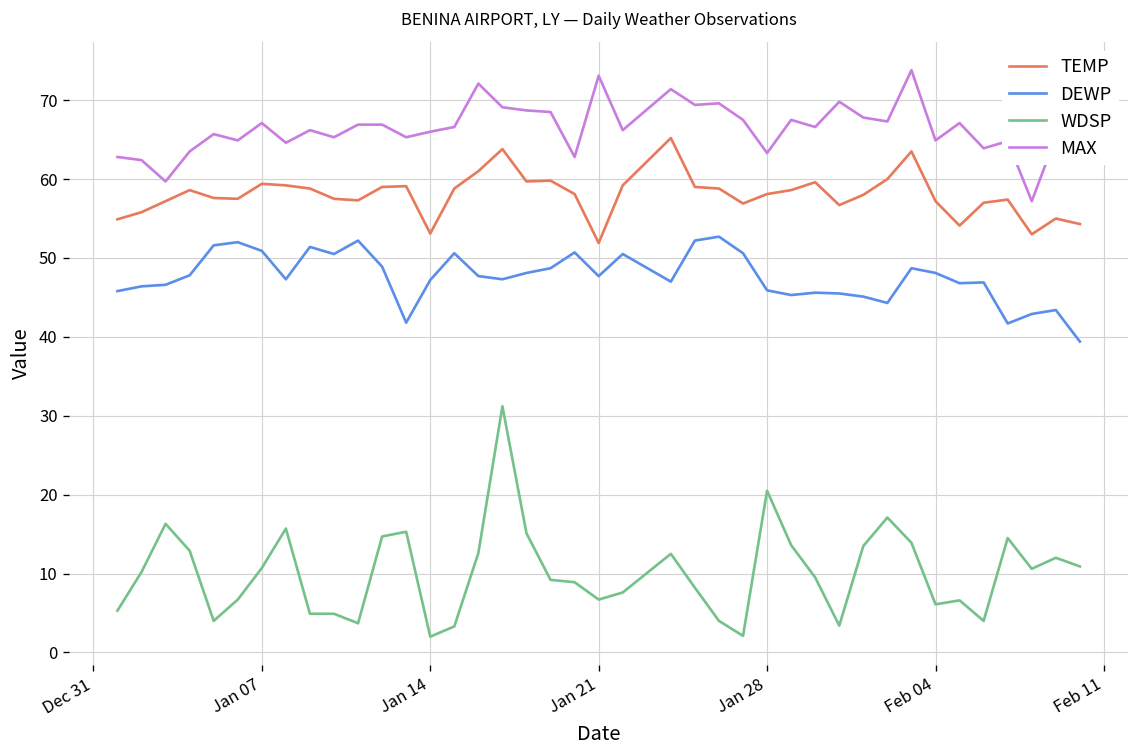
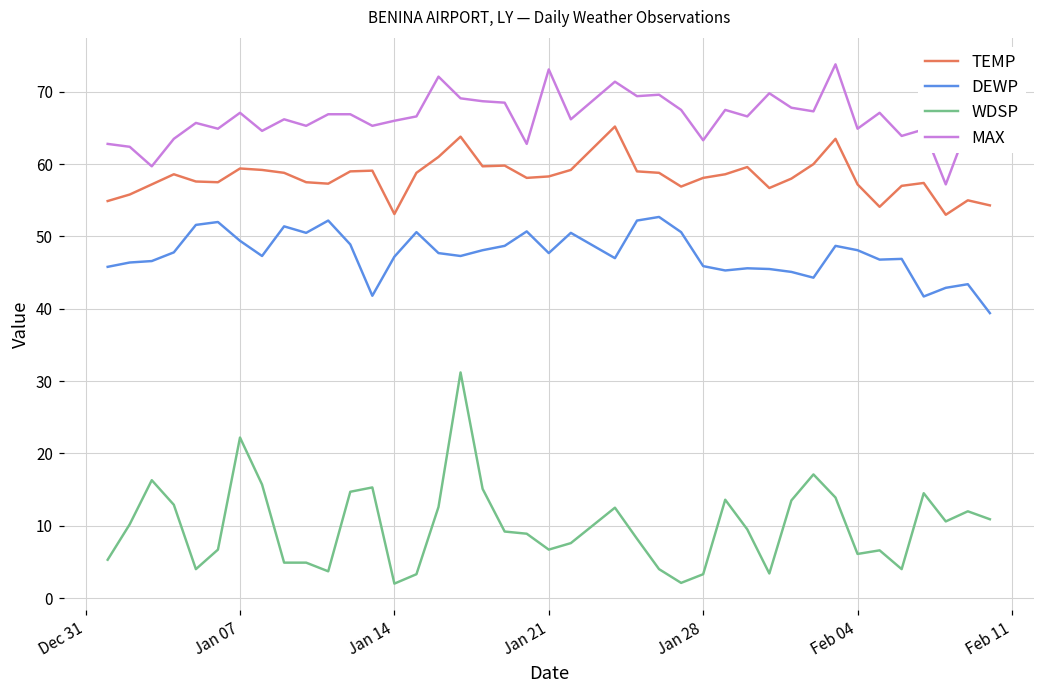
DEWP, Jan 07: 51 -> 49
WDSP, Jan 07: 11 -> 22
TEMP, Jan 21: 52 -> 58
WDSP, Jan 28: 21 -> 3
